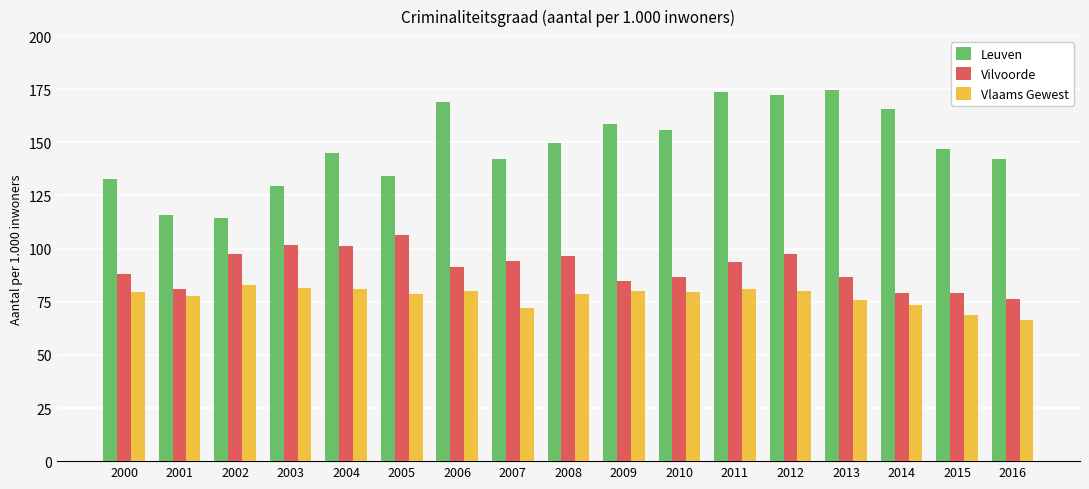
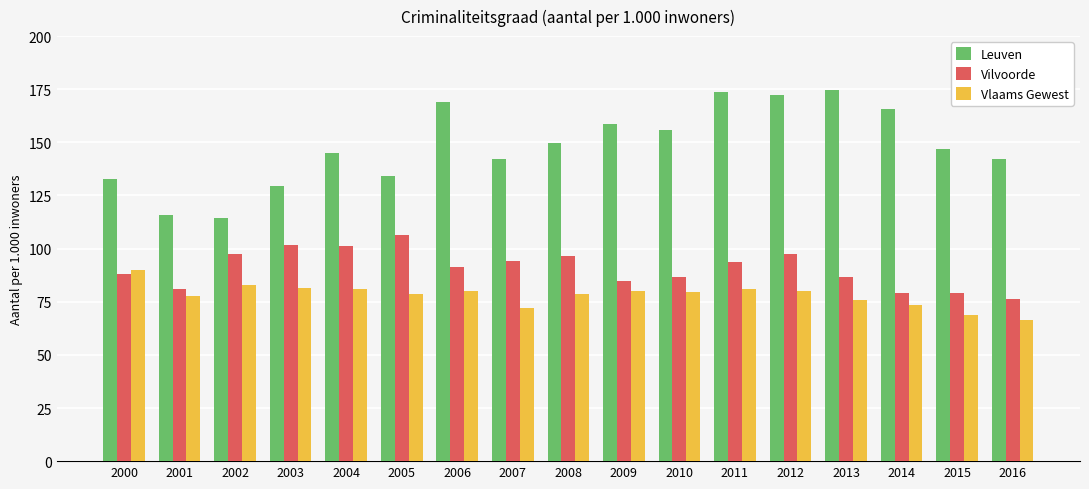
Vlaams Gewest, 2000: 80 -> 90
